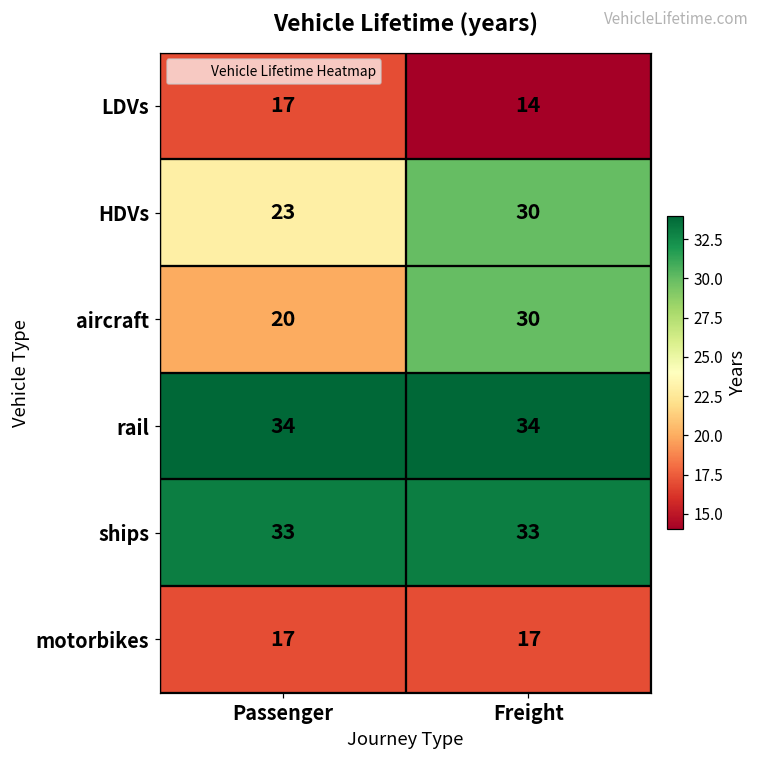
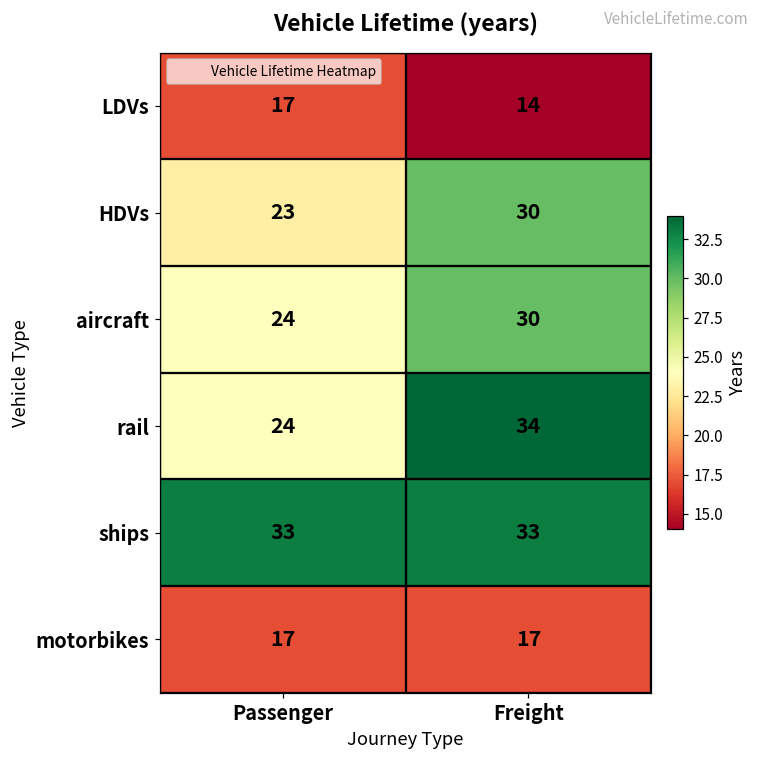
aircraft, Passenger: 20 -> 24
rail, Passenger: 34 -> 24
